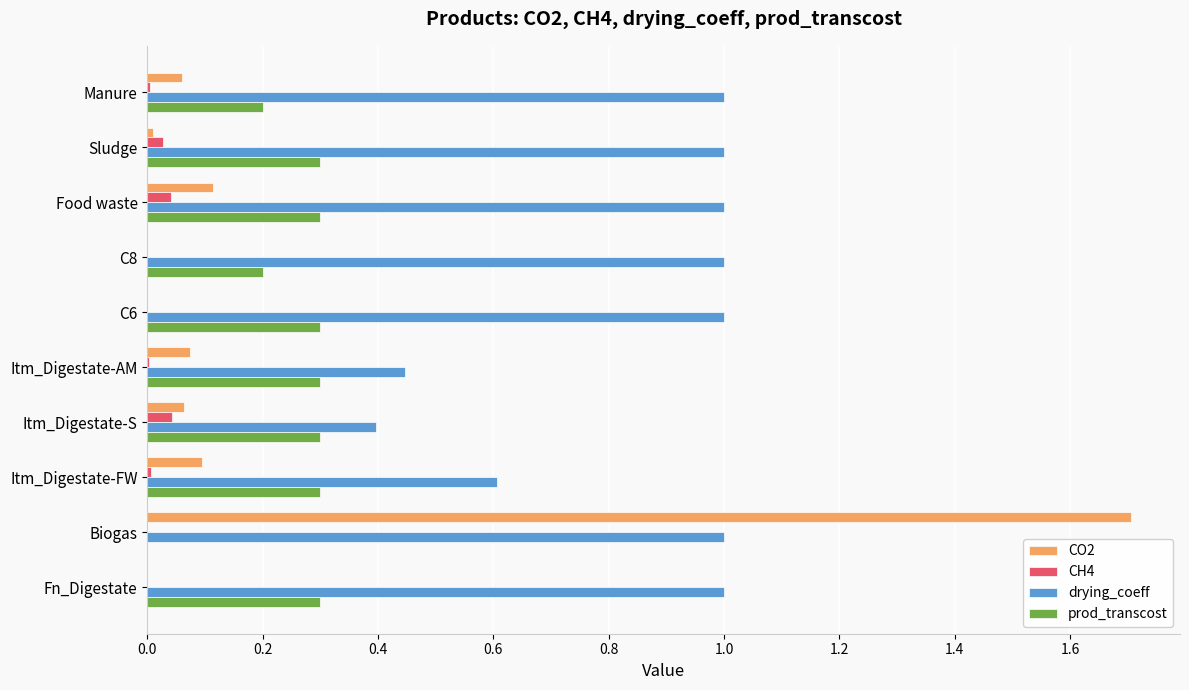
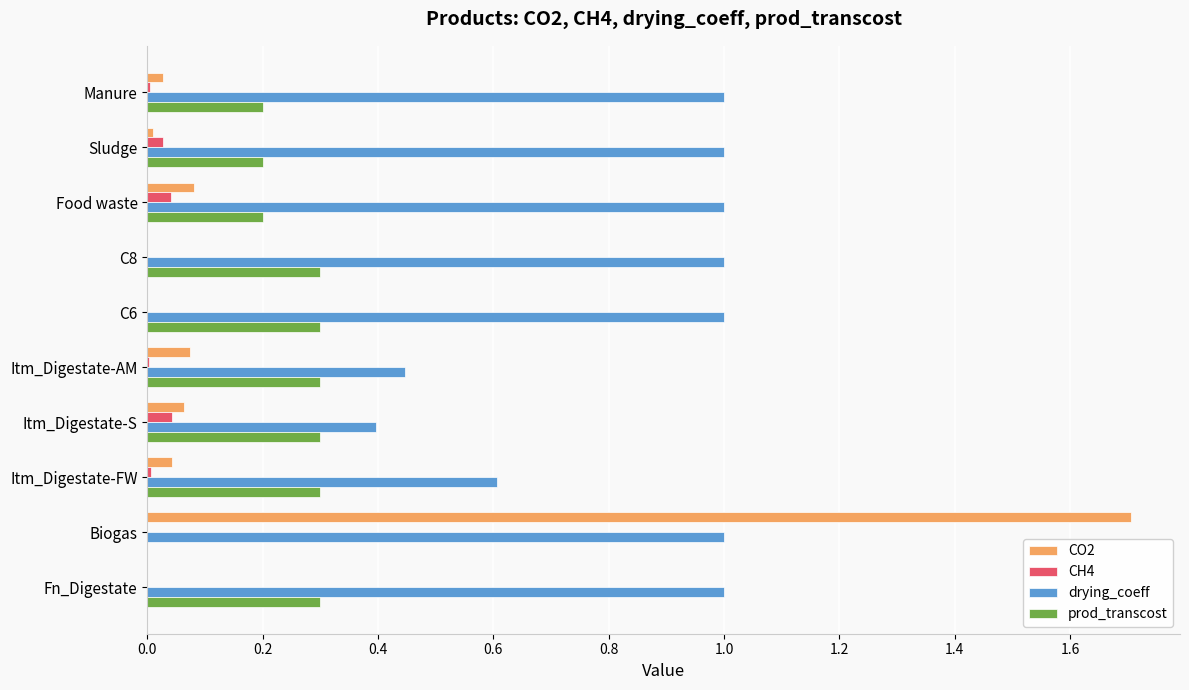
CO2, Manure: 0.06 -> 0.03
prod_transcost, Sludge: 0.3 -> 0.2
CO2, Food waste: 0.11 -> 0.08
prod_transcost, Food waste: 0.3 -> 0.2
prod_transcost, C8: 0.2 -> 0.3
CO2, Itm_Digestate-FW: 0.09 -> 0.04
